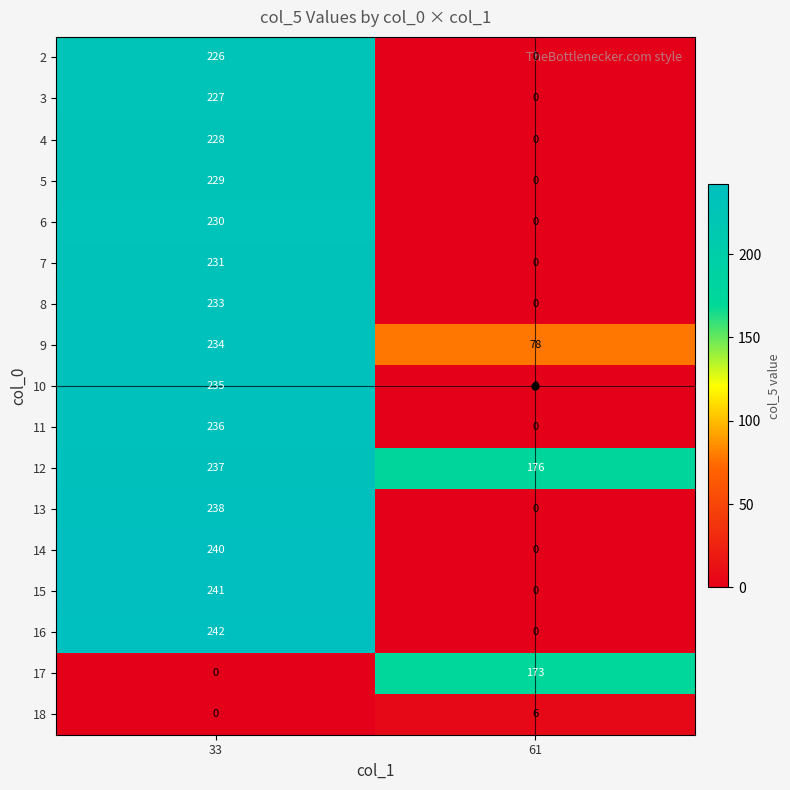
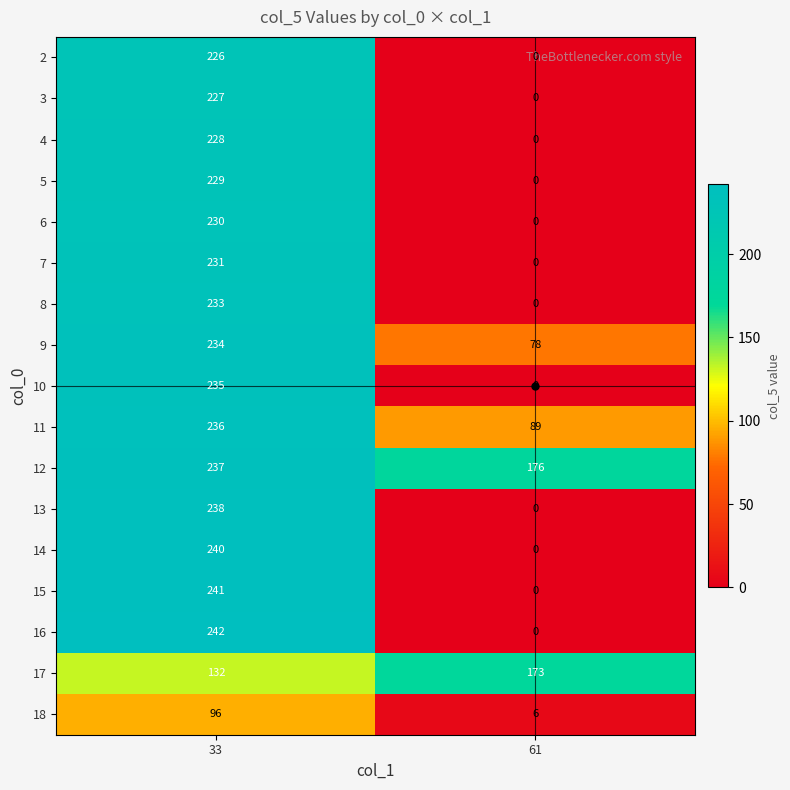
11, 61: 0 -> 89
17, 33: 0 -> 132
18, 33: 0 -> 96
